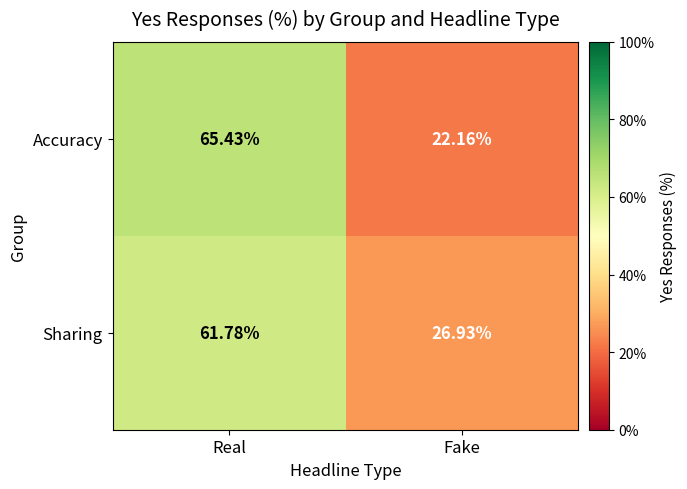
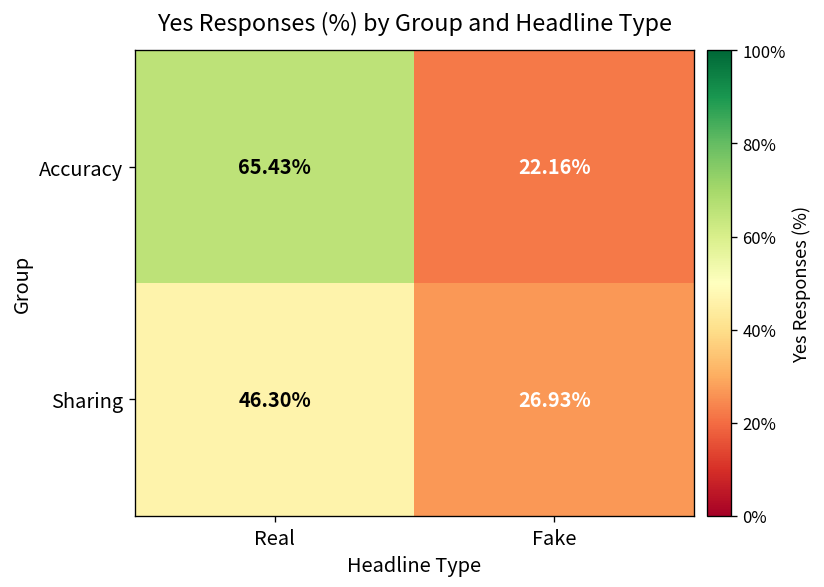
Sharing, Real: 61.78% -> 46.30%
